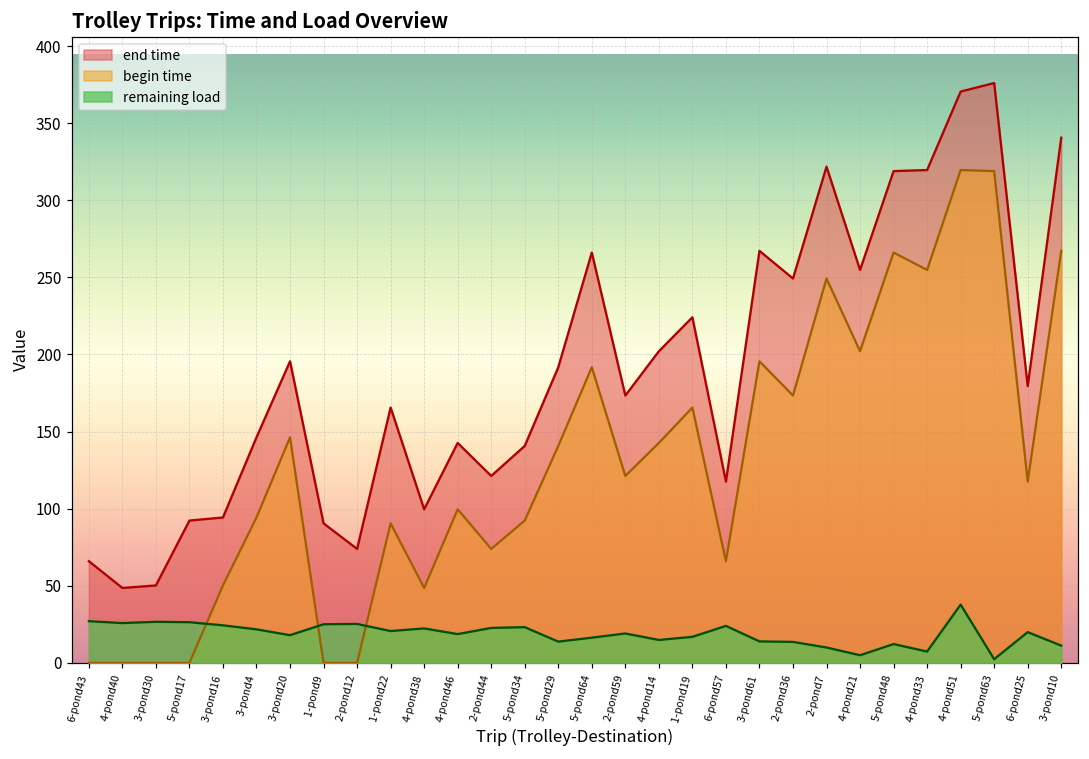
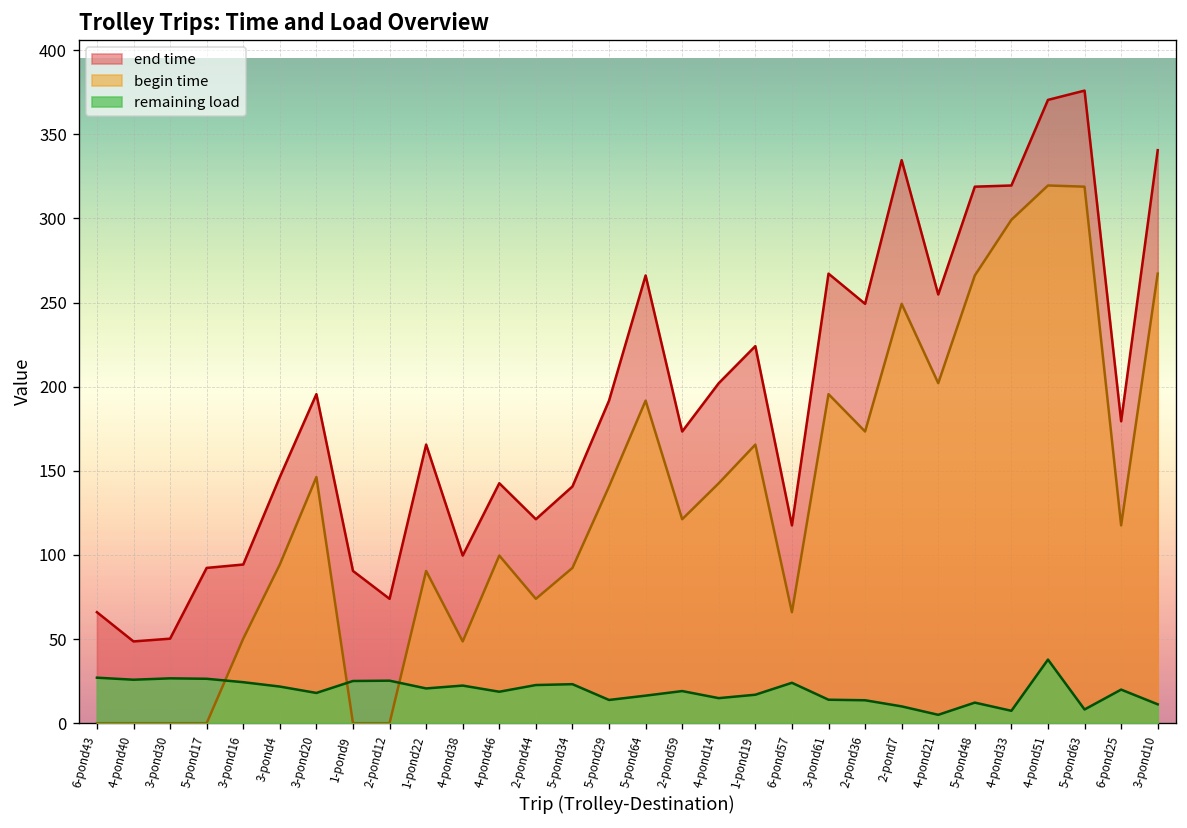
end time, 2-pond7: 322 -> 335
begin time, 4-pond33: 255 -> 299
remaining load, 5-pond63: 2 -> 8
